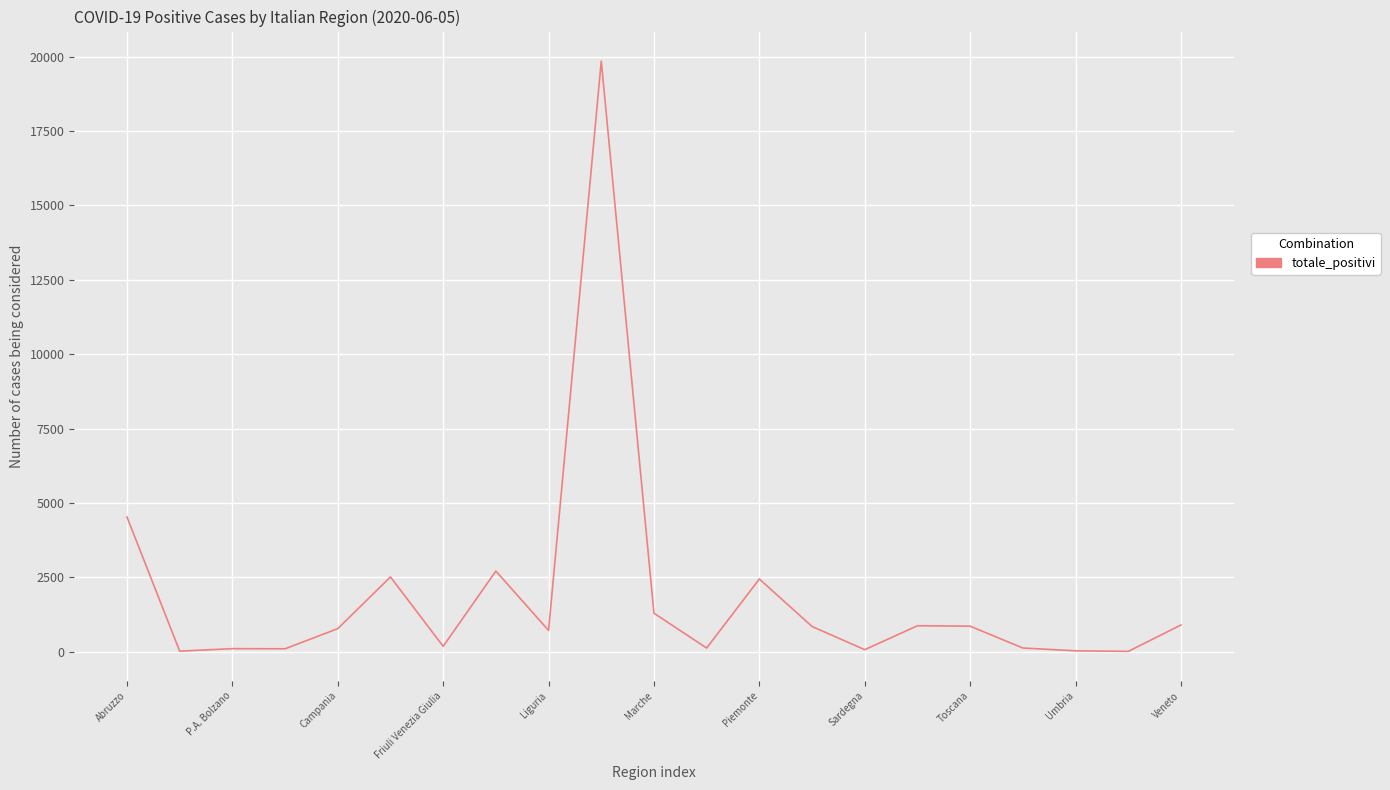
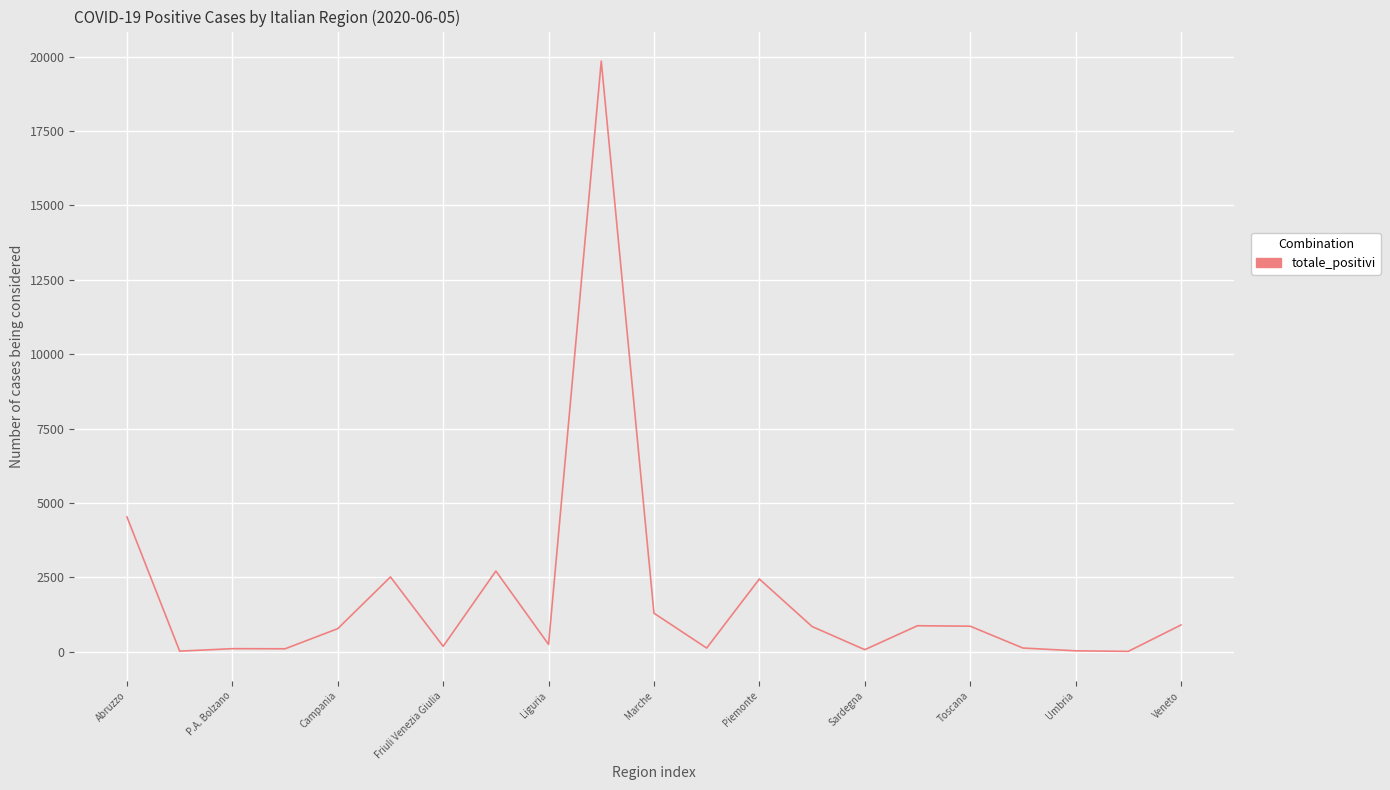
Liguria: 700 -> 200
